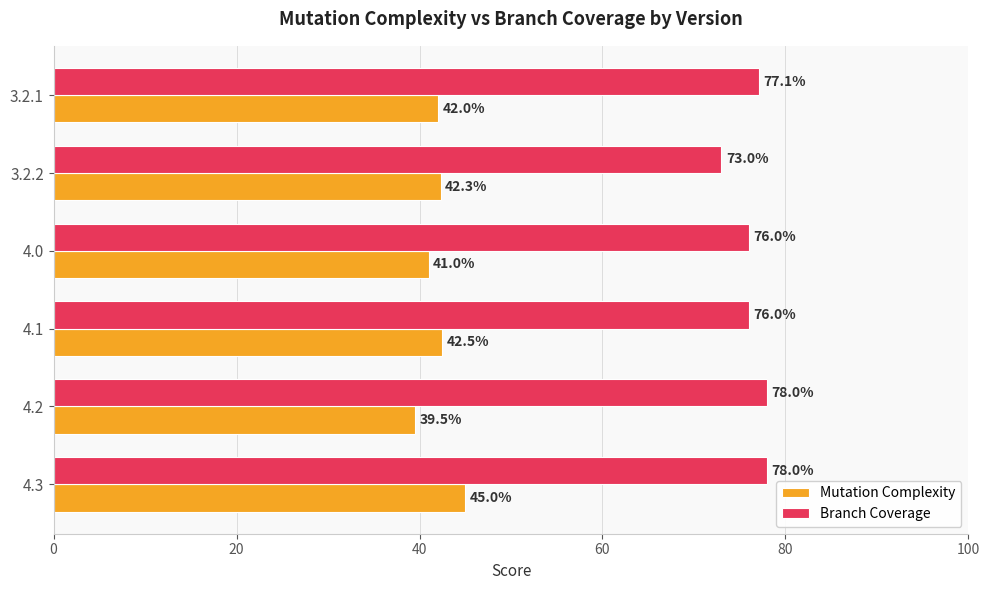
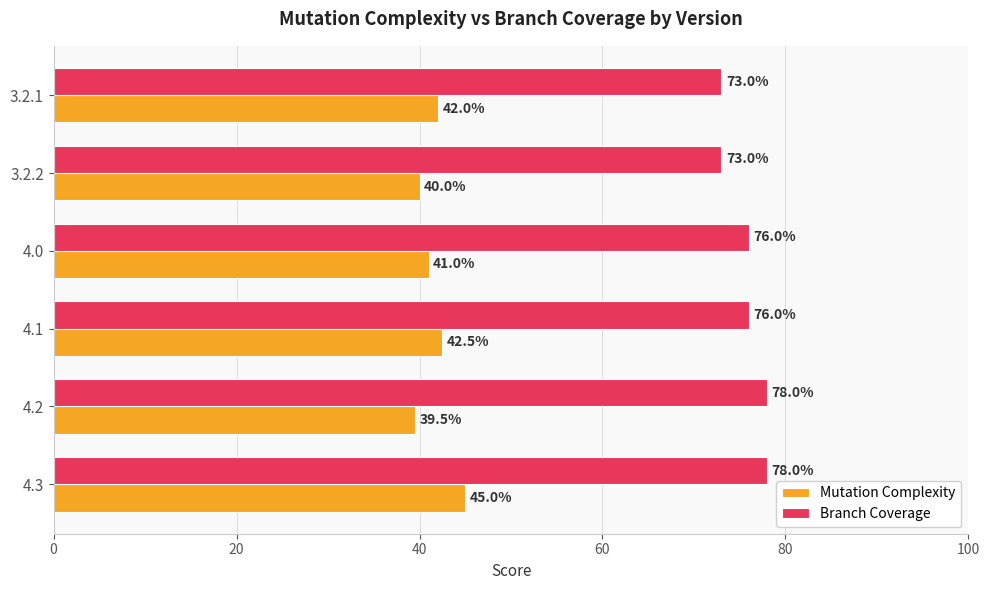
Branch Coverage, 3.2.1: 77.1% -> 73.0%
Mutation Complexity, 3.2.2: 42.3% -> 40.0%
